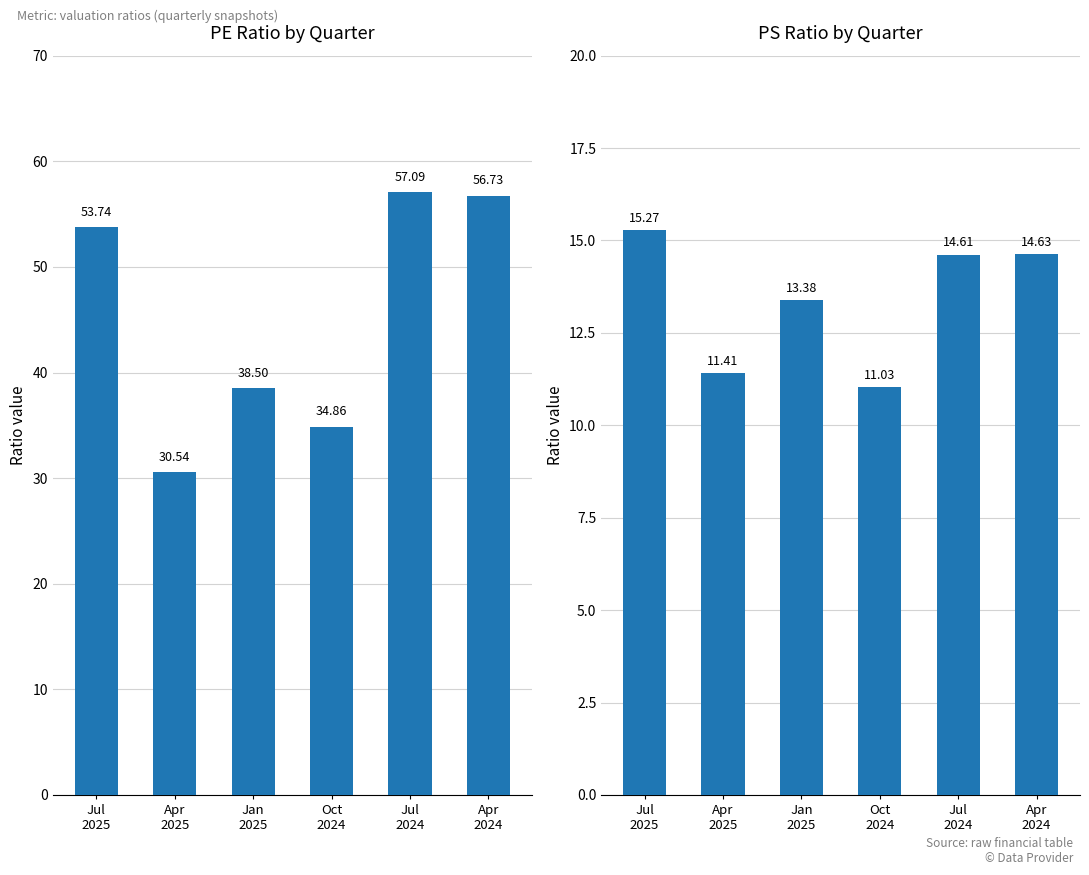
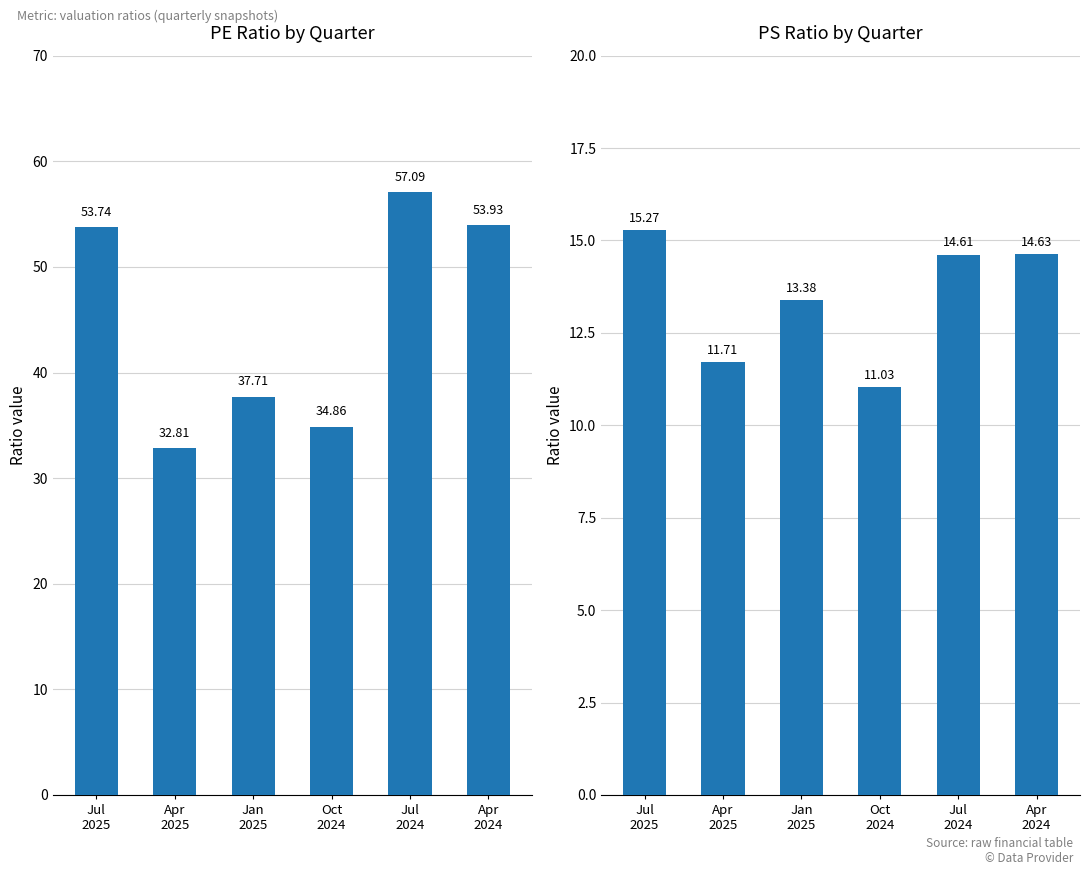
PE Ratio by Quarter, Apr 2025: 30.54 -> 32.81
PE Ratio by Quarter, Jan 2025: 38.50 -> 37.71
PE Ratio by Quarter, Apr 2024: 56.73 -> 53.93
PS Ratio by Quarter, Apr 2025: 11.41 -> 11.71
